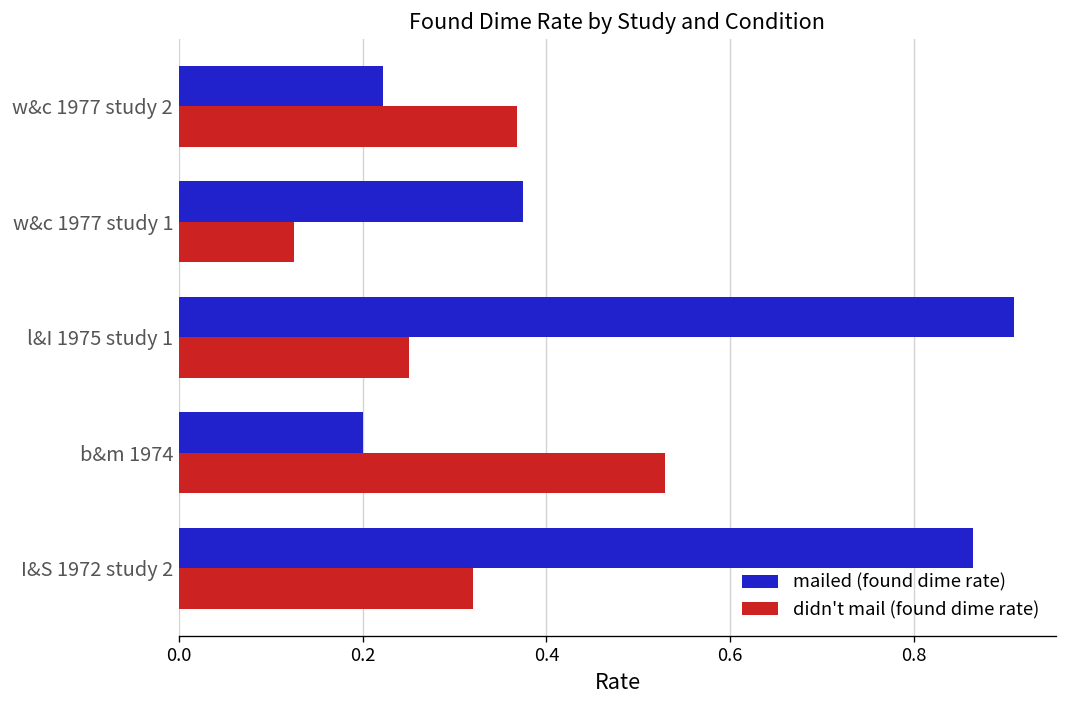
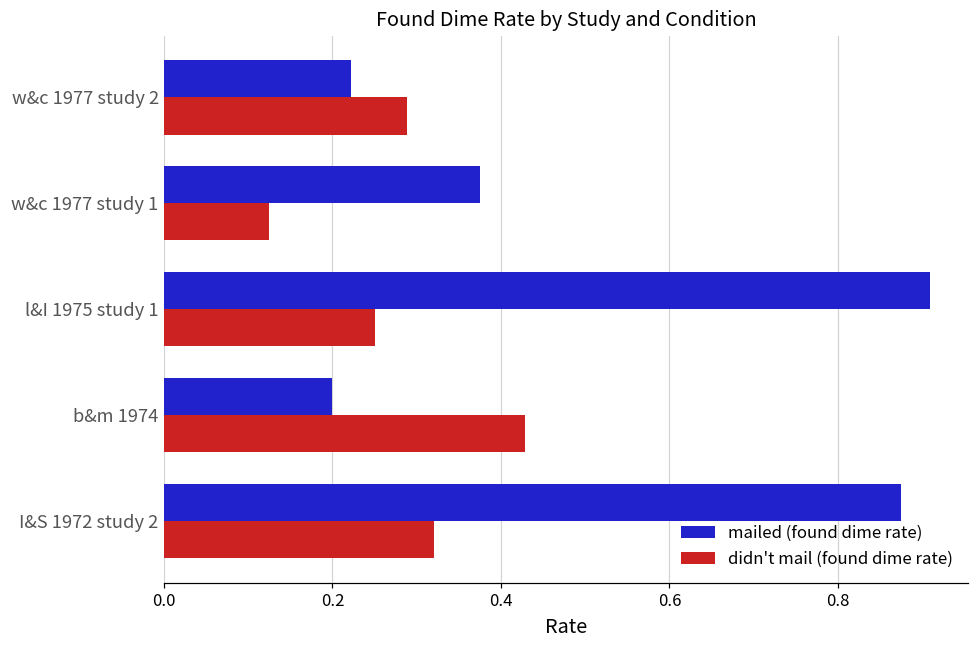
didn't mail (found dime rate), w&c 1977 study 2: 0.37 -> 0.29
didn't mail (found dime rate), b&m 1974: 0.53 -> 0.43
mailed (found dime rate), I&S 1972 study 2: 0.86 -> 0.88
